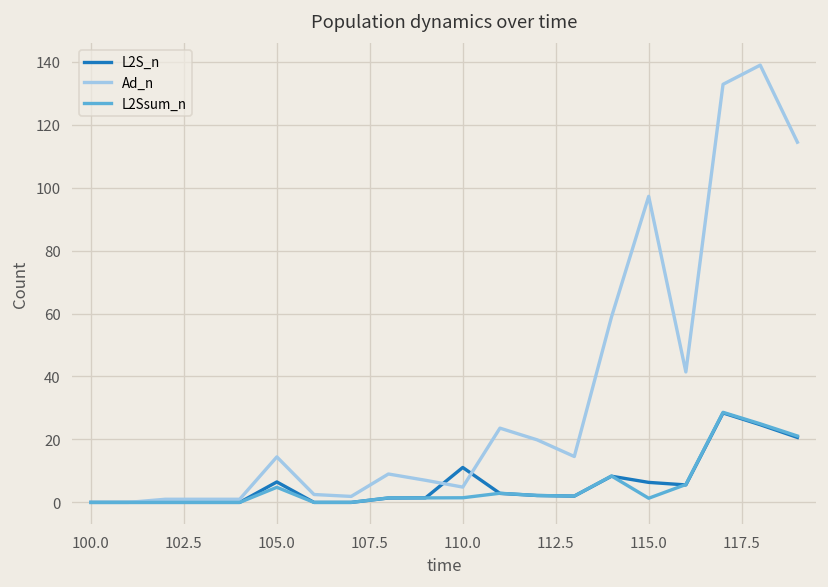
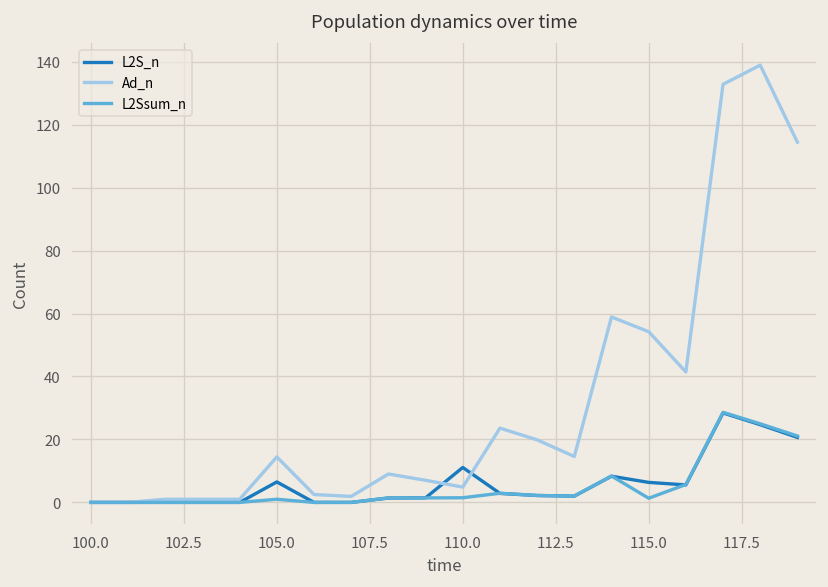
L2Ssum_n, 105.0: 5 -> 1
Ad_n, 115.0: 97 -> 54
